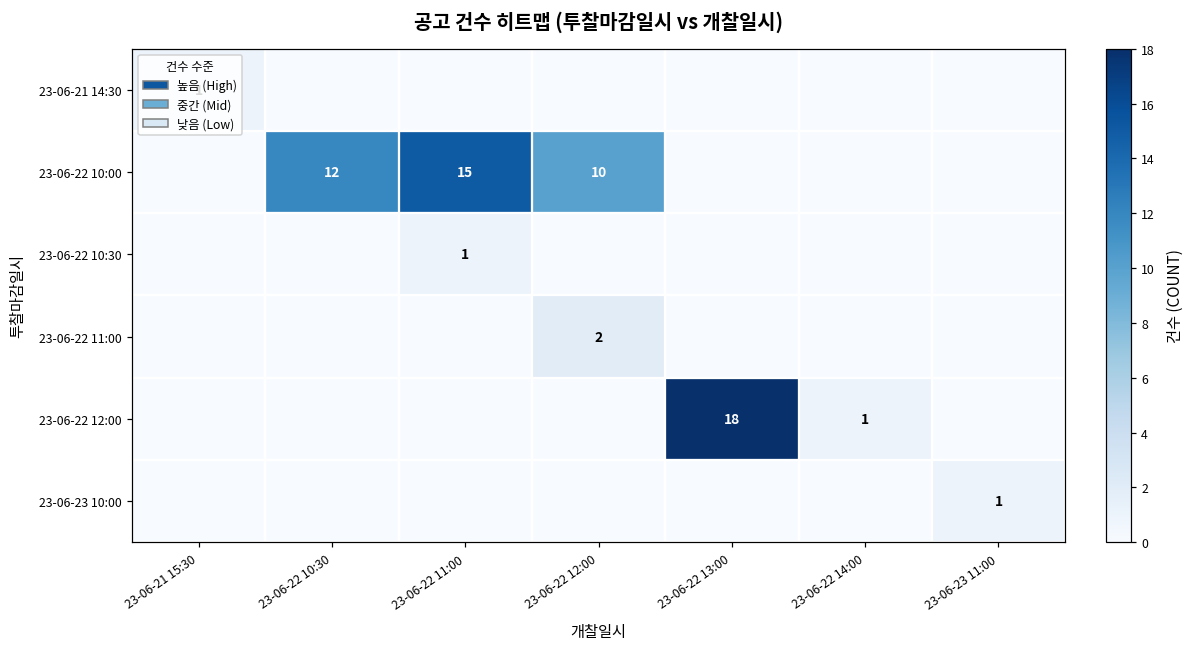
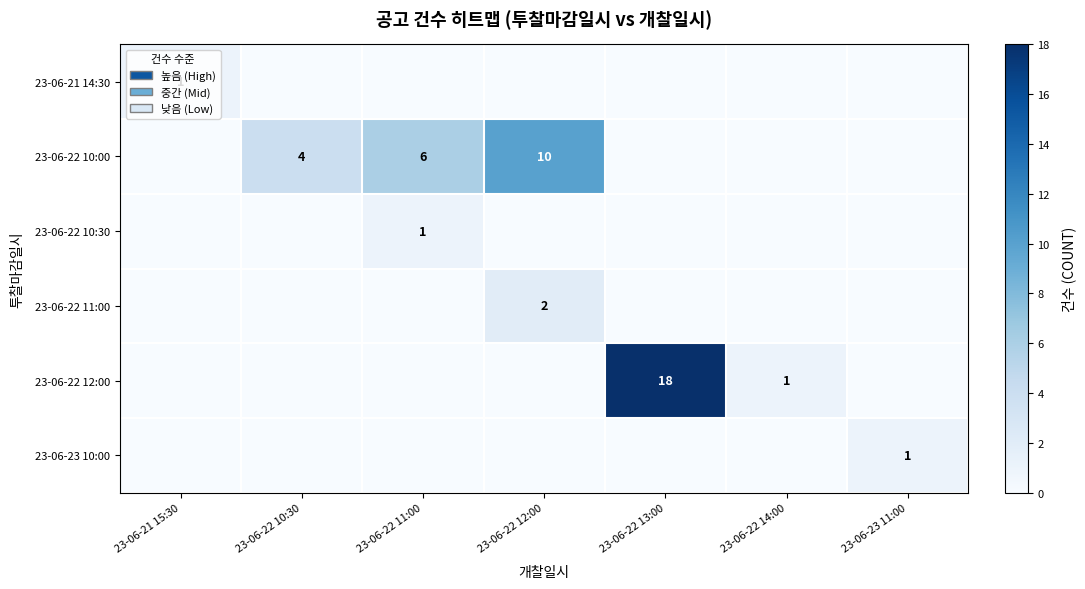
23-06-22 10:00, 23-06-22 10:30: 12 -> 4
23-06-22 10:00, 23-06-22 11:00: 15 -> 6
